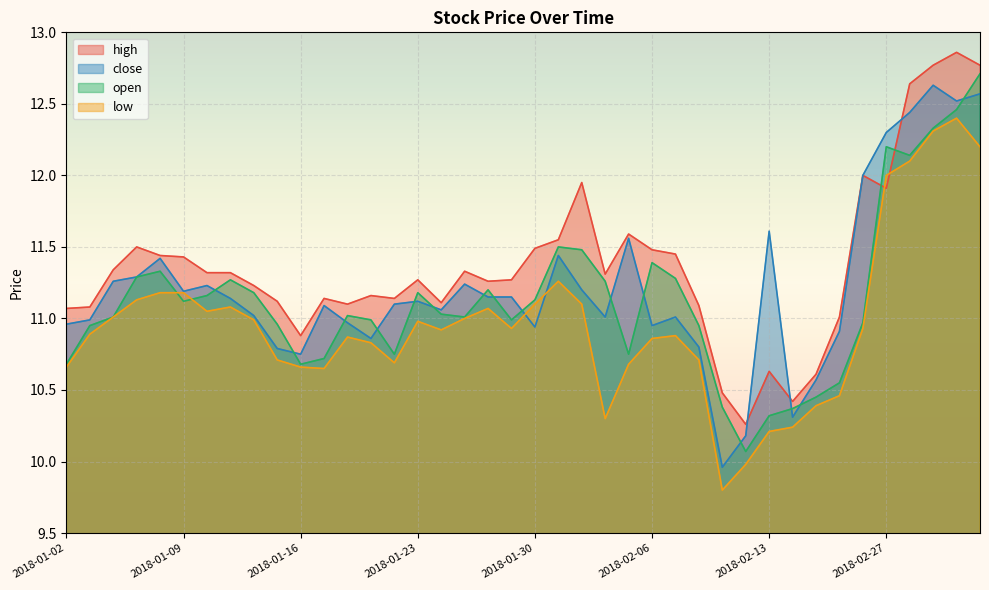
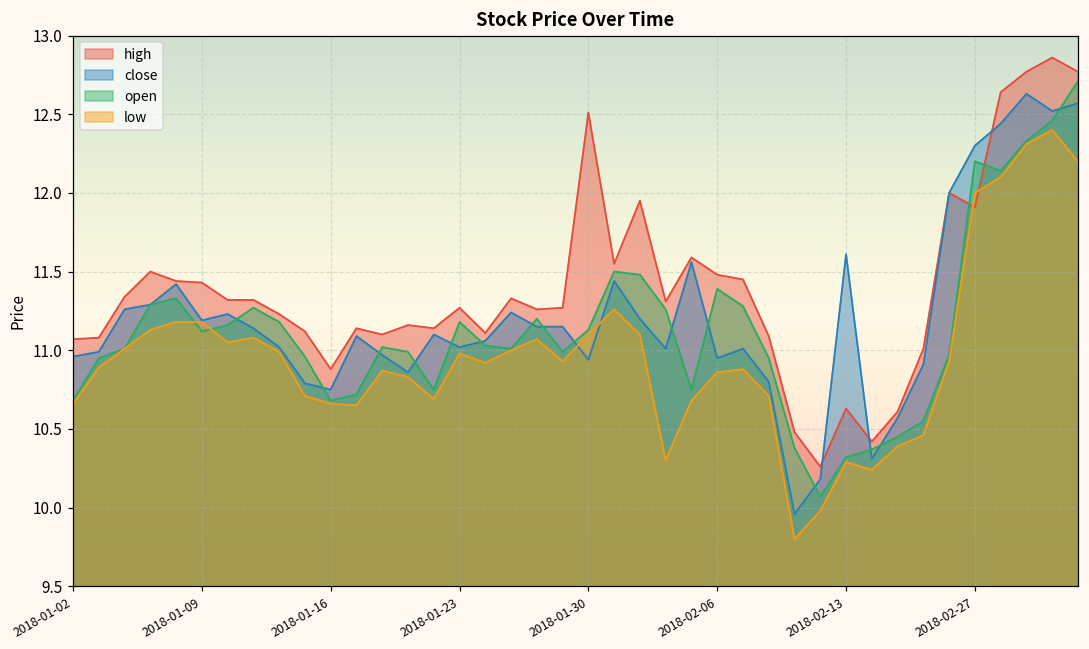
close, 2018-01-23: 11.12 -> 11.02
high, 2018-01-30: 11.49 -> 12.51
low, 2018-02-13: 10.21 -> 10.29
